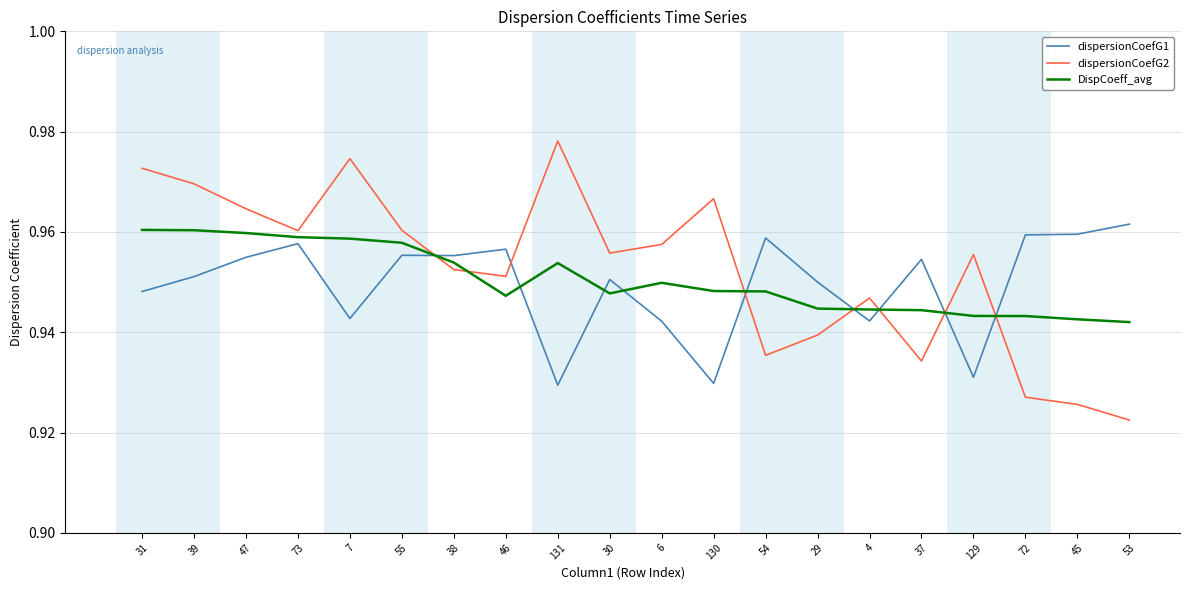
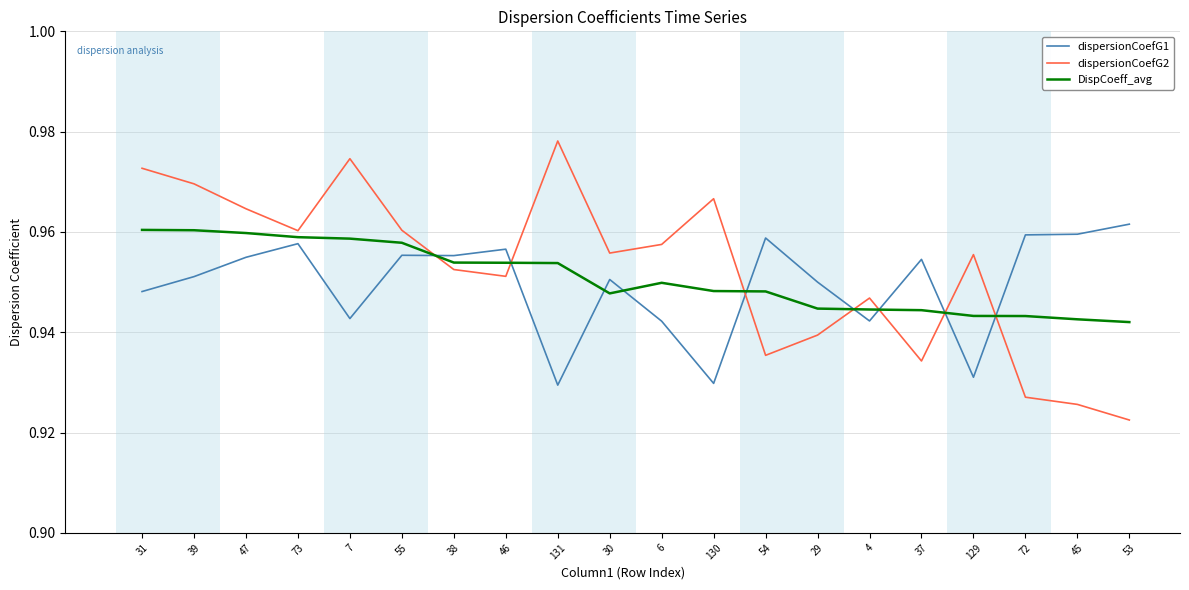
DispCoeff_avg, 46: 0.947 -> 0.954
